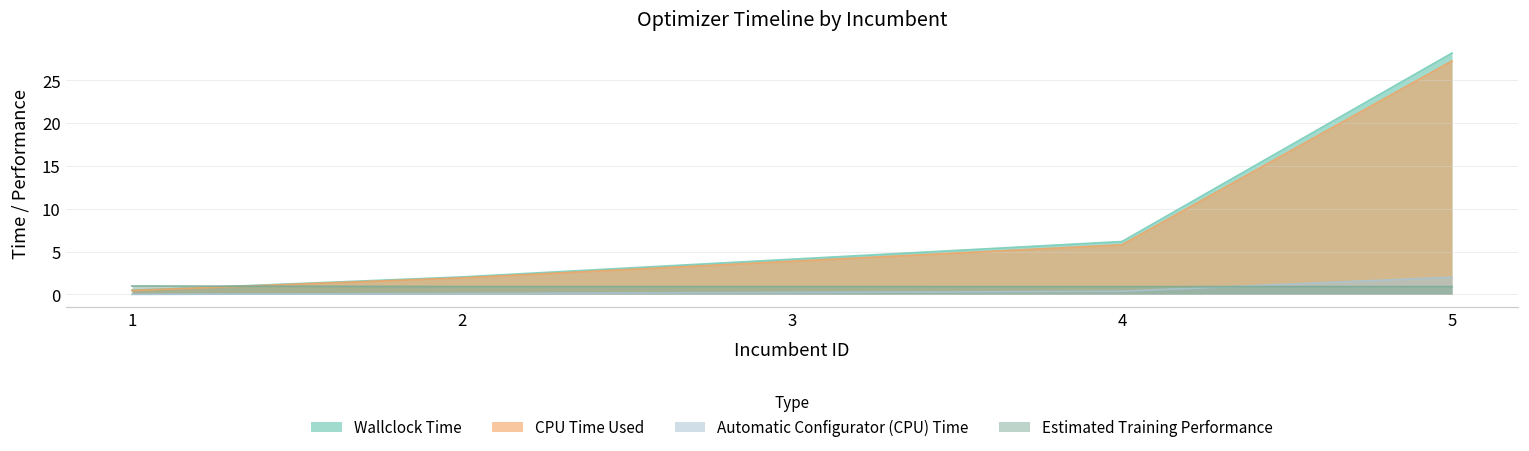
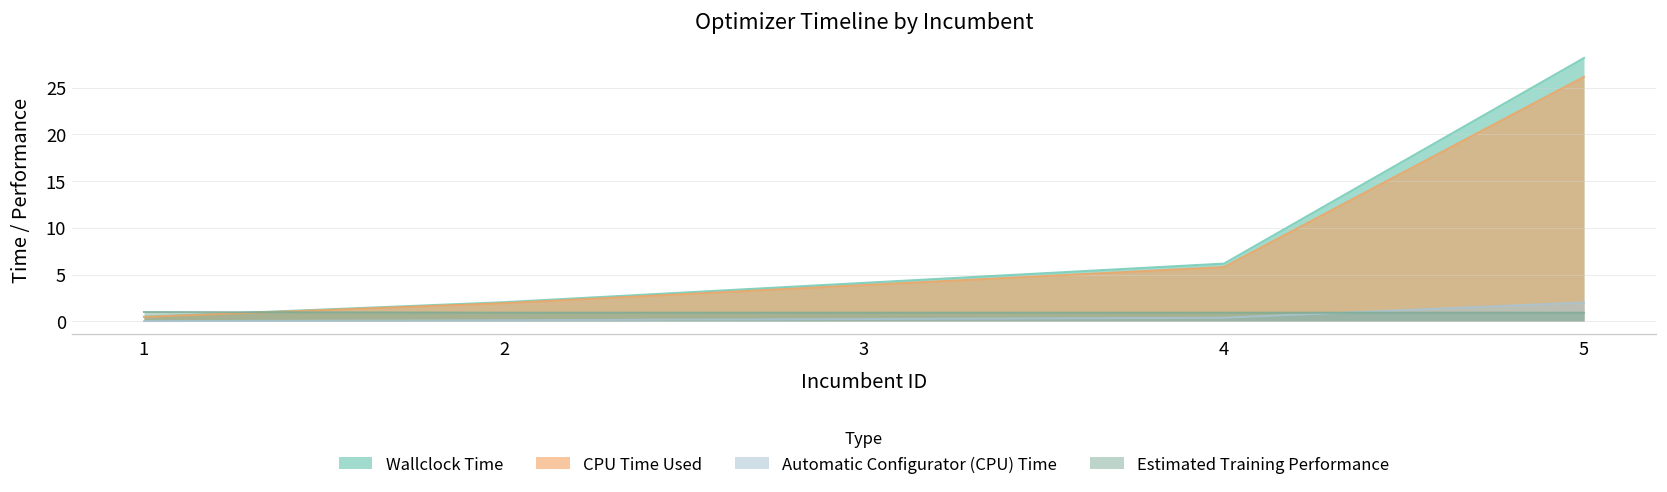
CPU Time Used, 5: 27 -> 26
